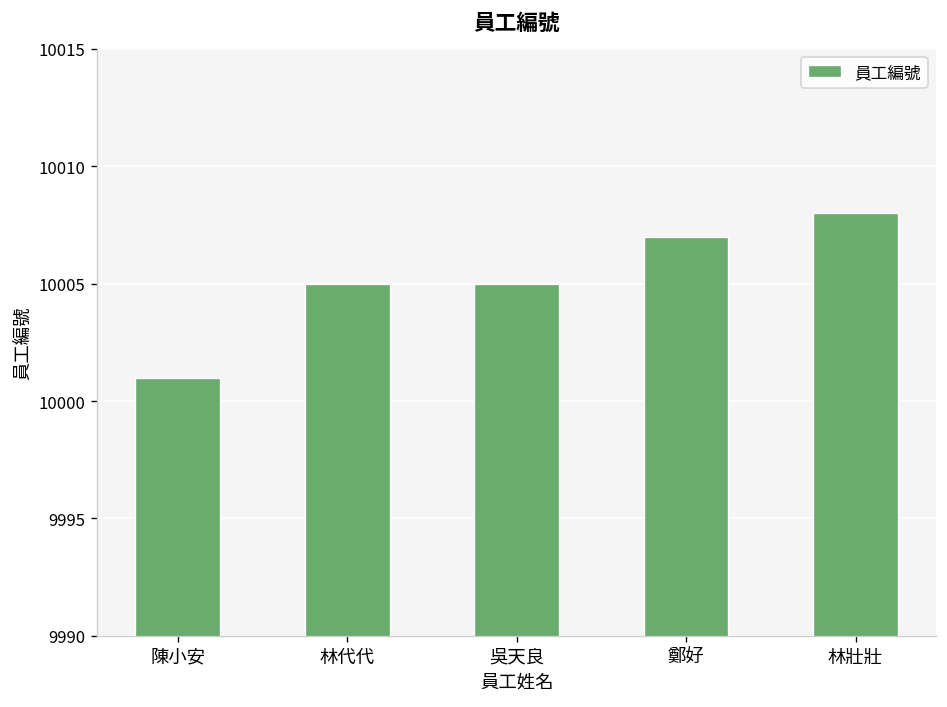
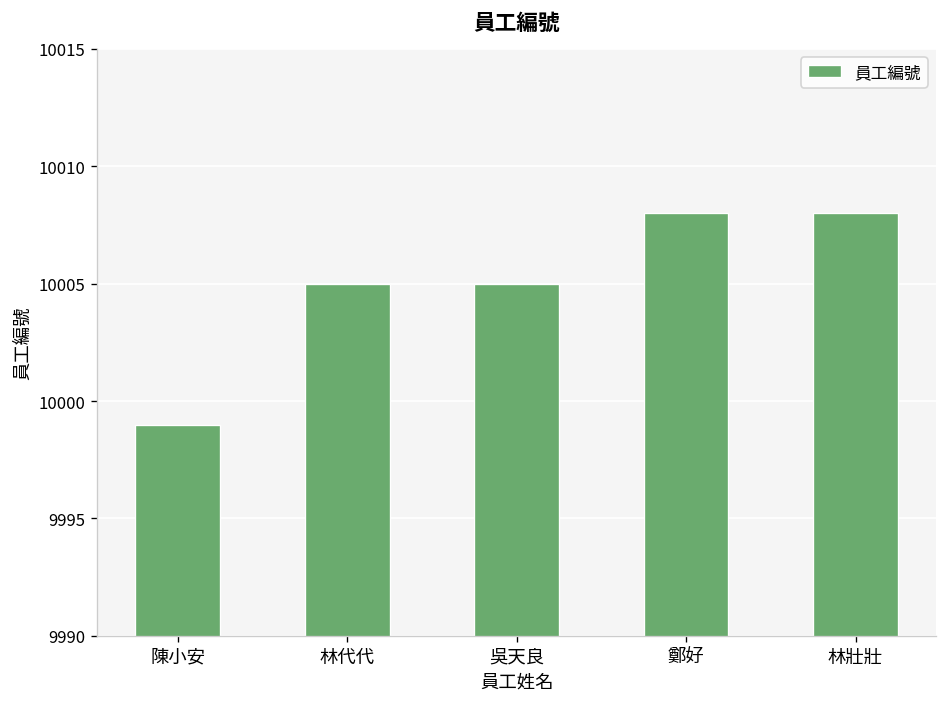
陳小安: 10001 -> 9999
鄭好: 10007 -> 10008
